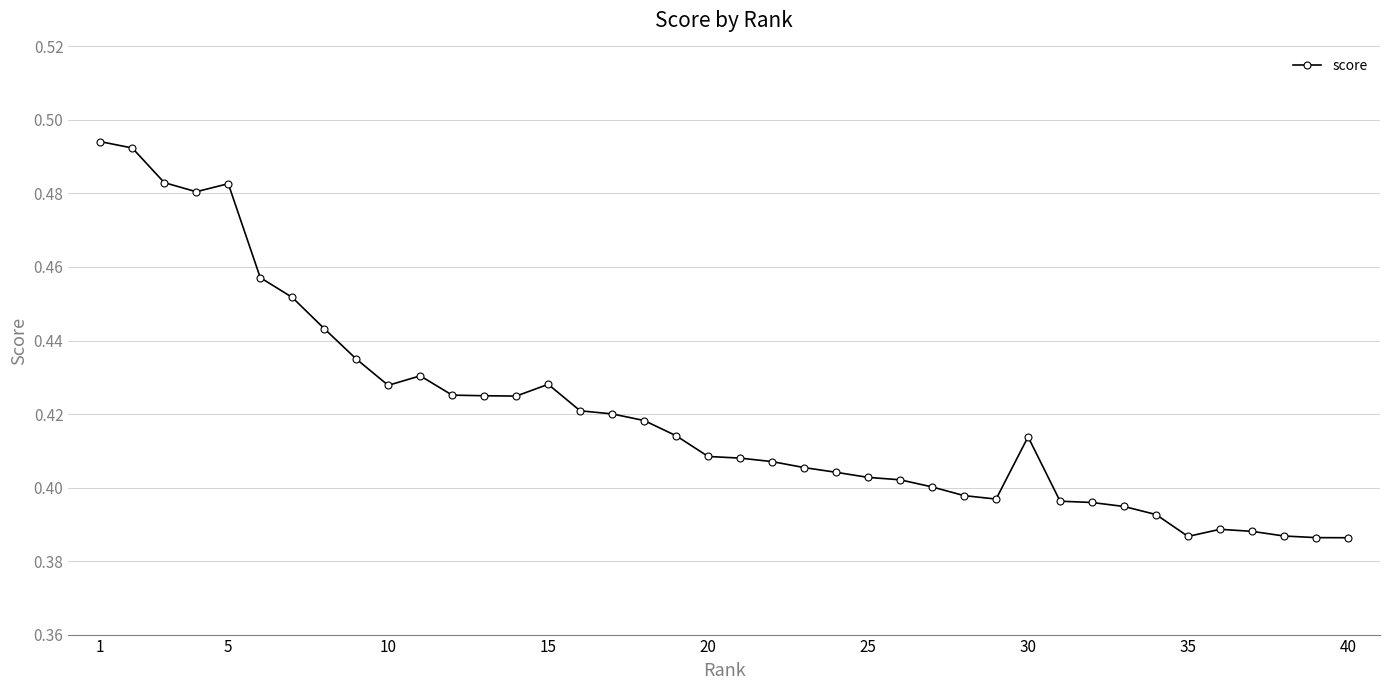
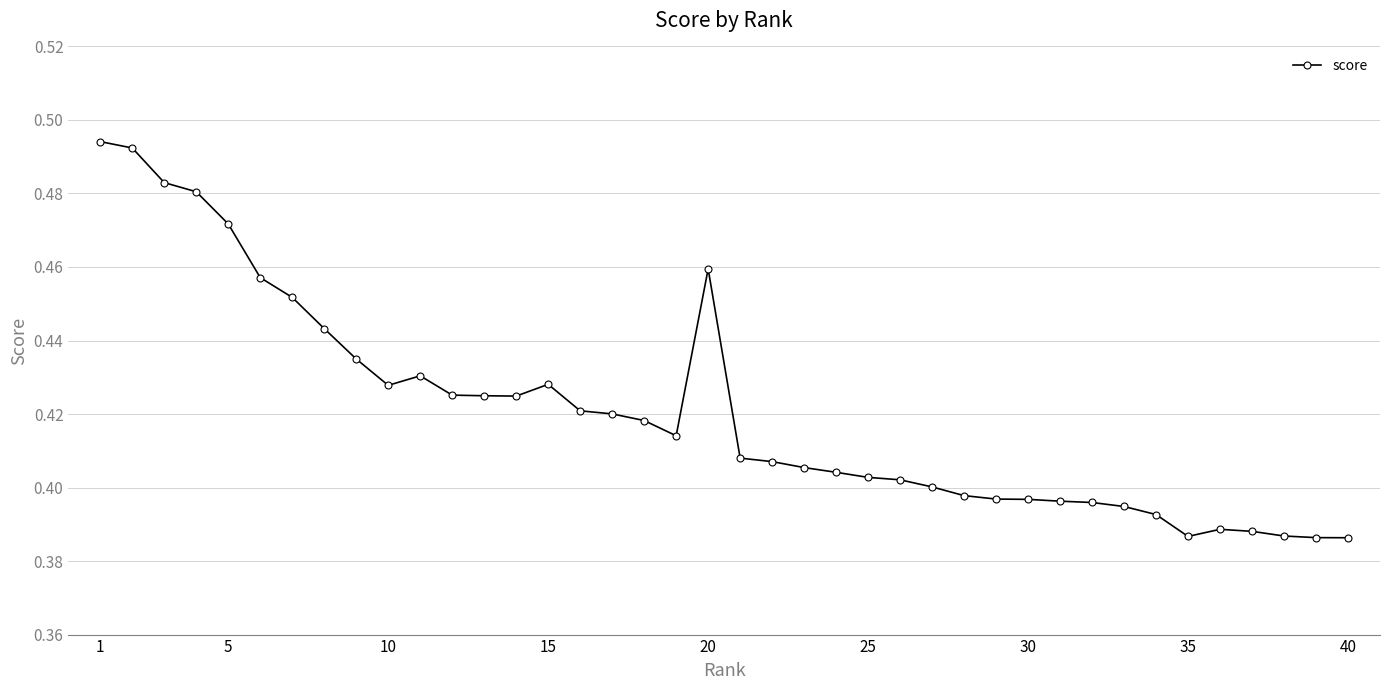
5: 0.483 -> 0.472
20: 0.408 -> 0.459
30: 0.414 -> 0.397
